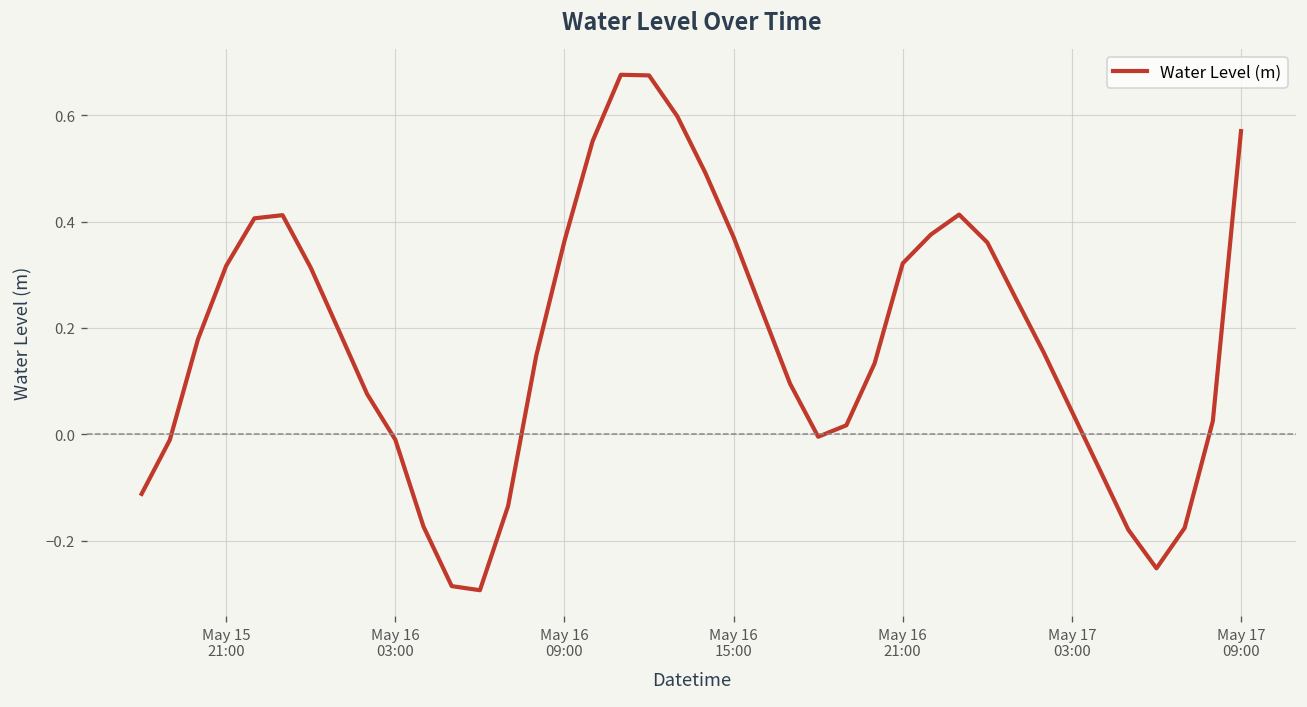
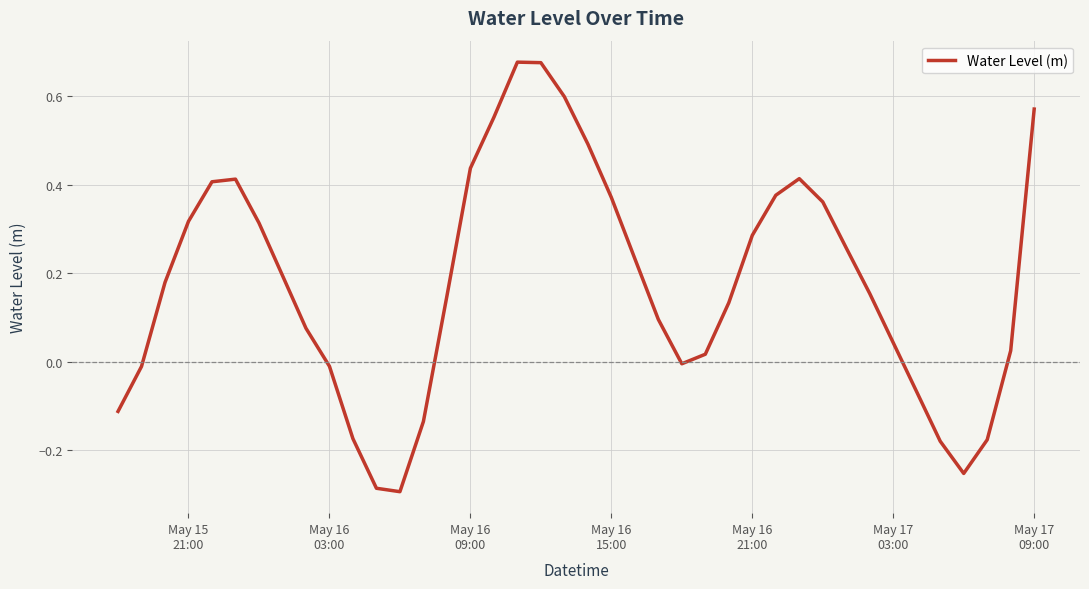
May 16 09:00: 0.36 -> 0.44
May 16 21:00: 0.32 -> 0.29
